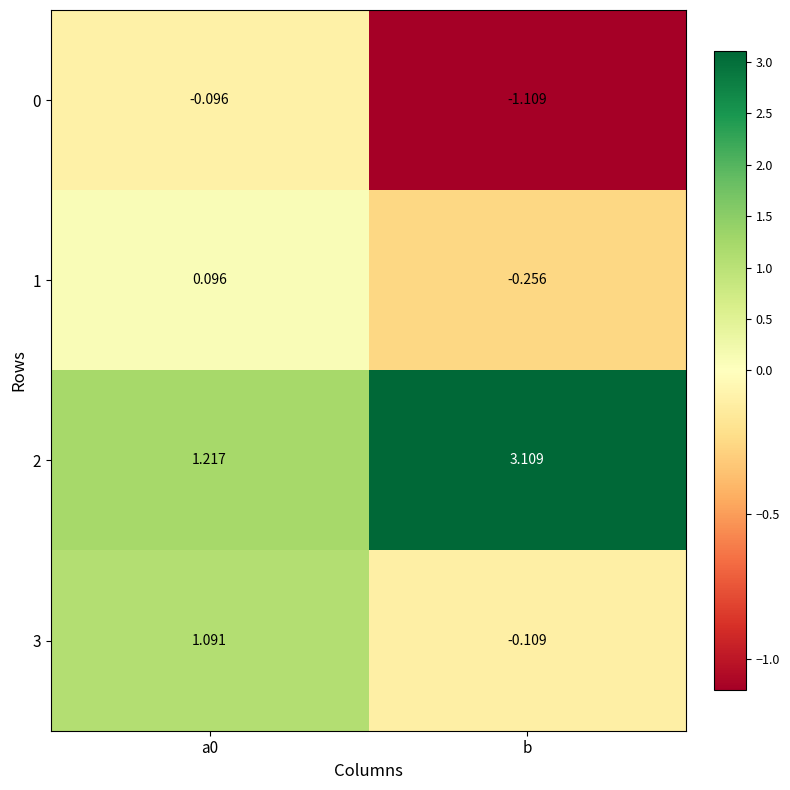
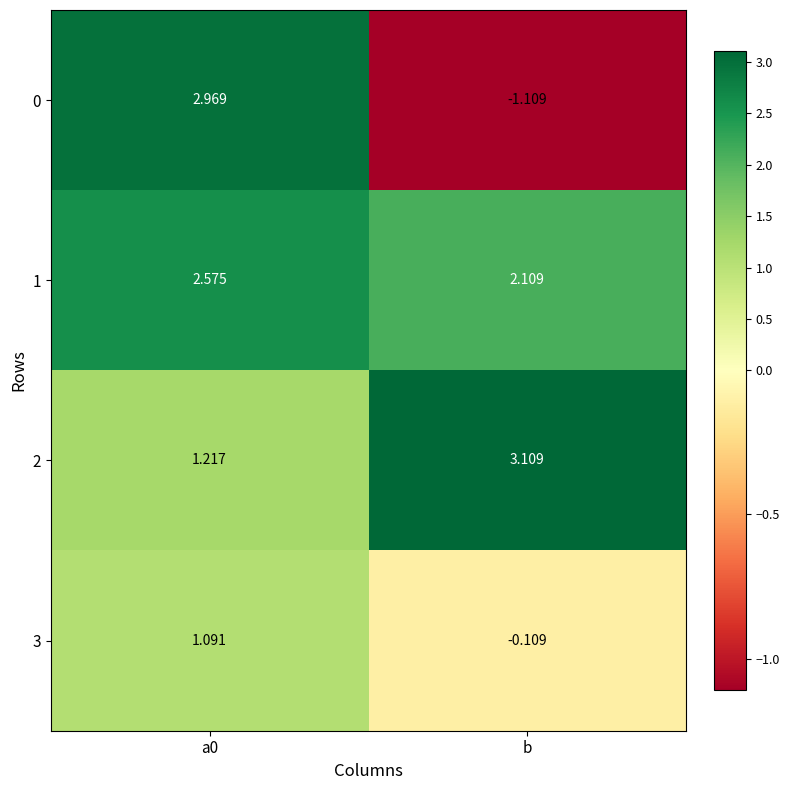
0, a0: -0.096 -> 2.969
1, a0: 0.096 -> 2.575
1, b: -0.256 -> 2.109
